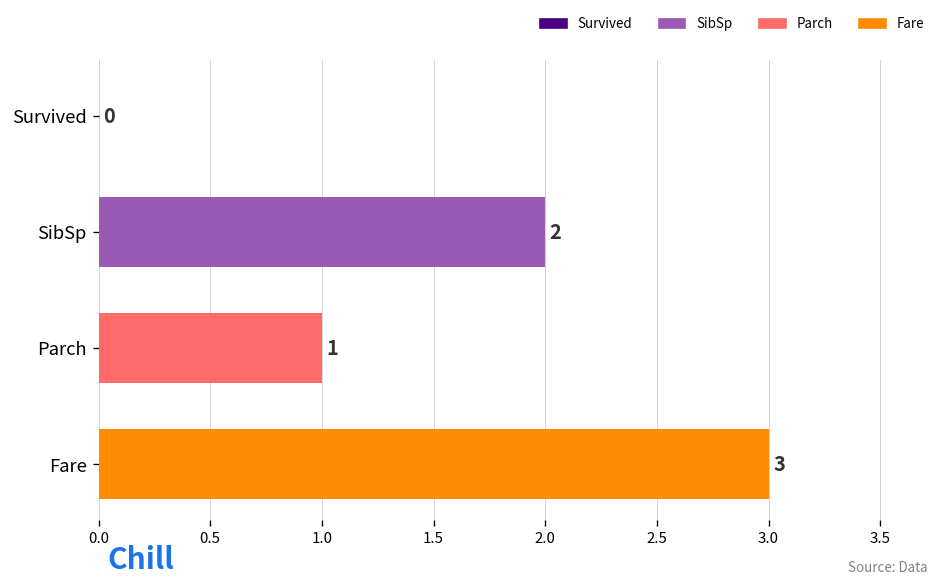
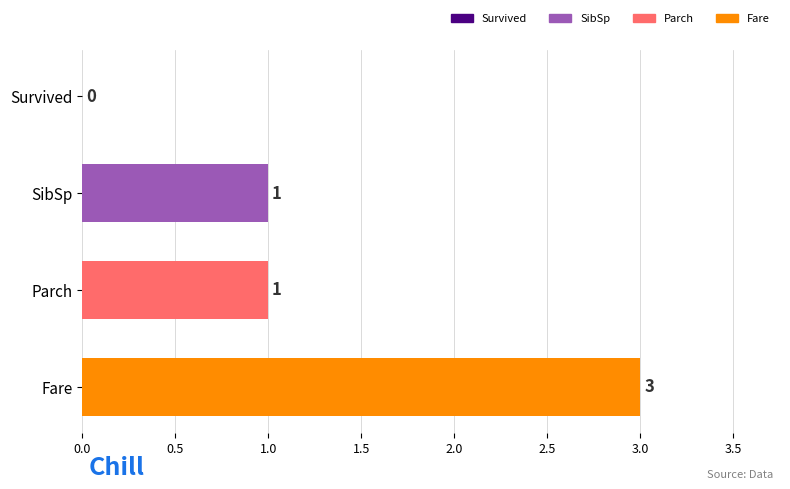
SibSp: 2 -> 1
